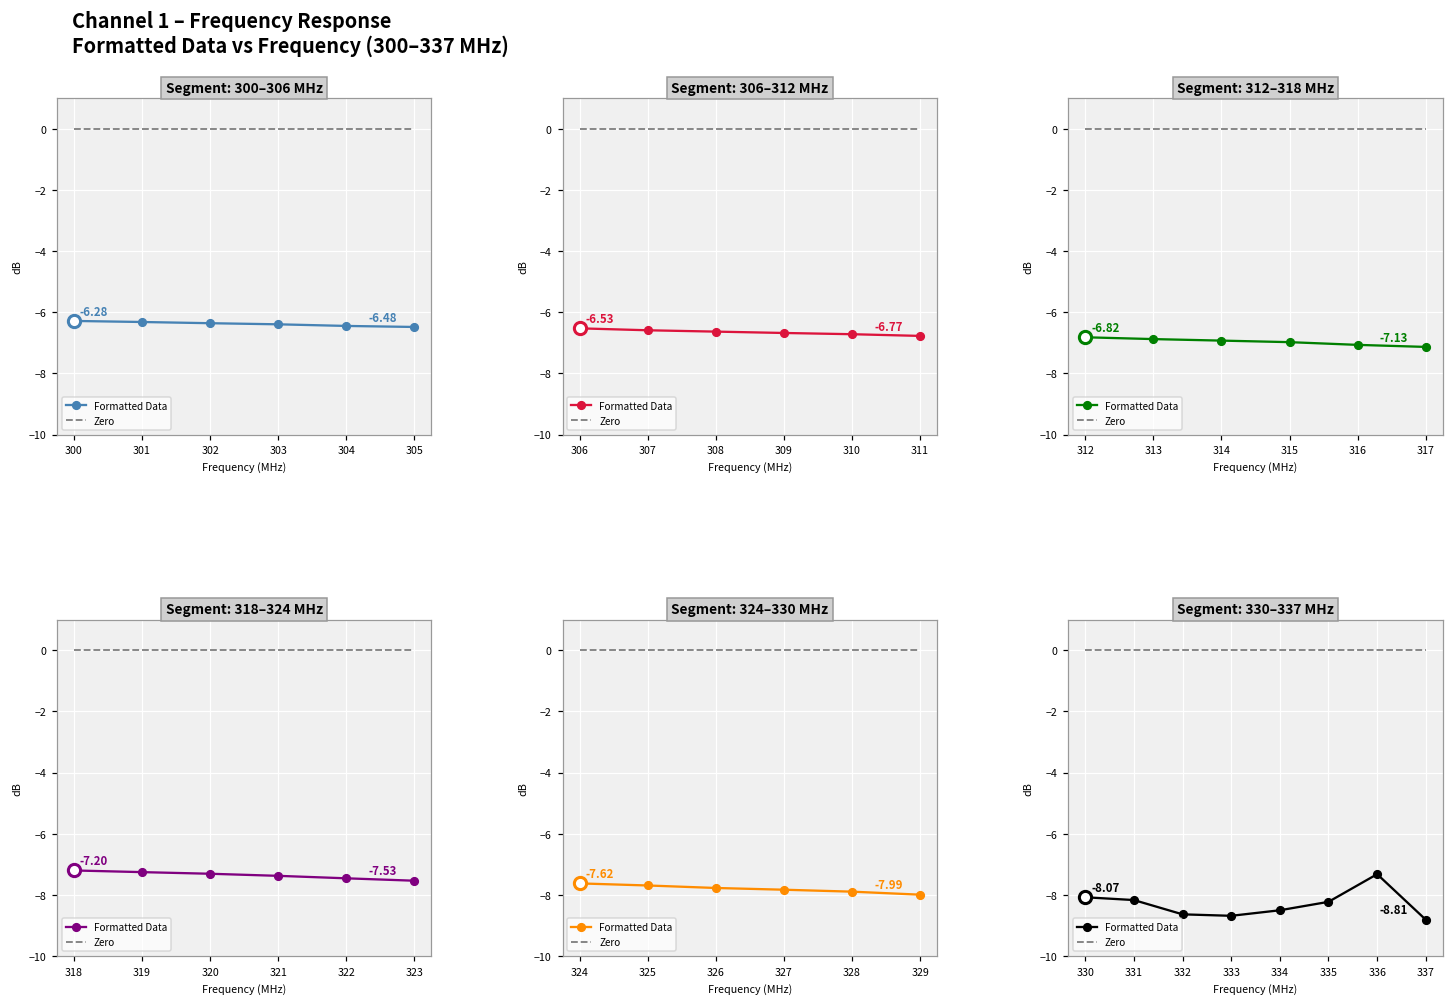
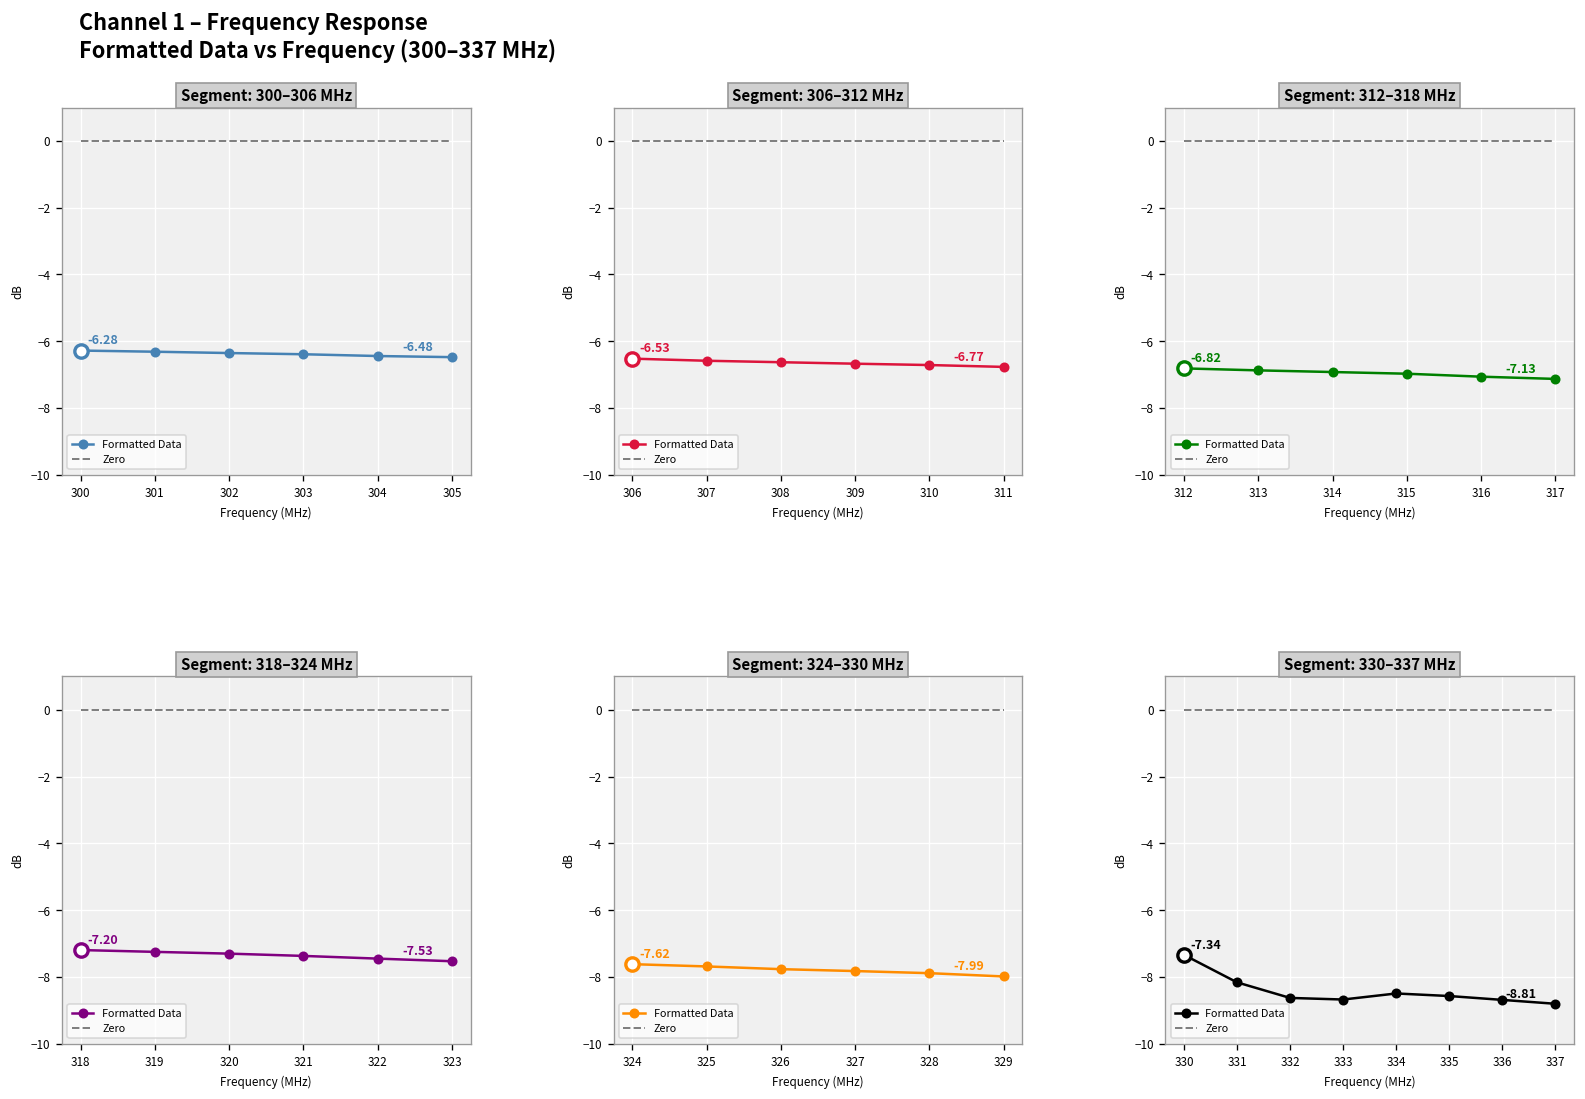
Segment: 330–337 MHz, Formatted Data, 330: -8.07 -> -7.34
Segment: 330–337 MHz, Formatted Data, 335: -8.2 -> -8.6
Segment: 330–337 MHz, Formatted Data, 336: -7.3 -> -8.7
